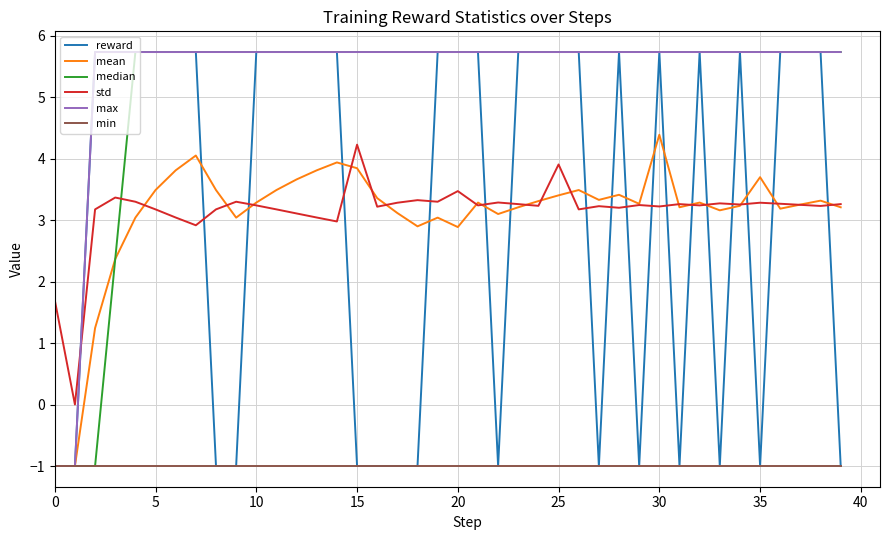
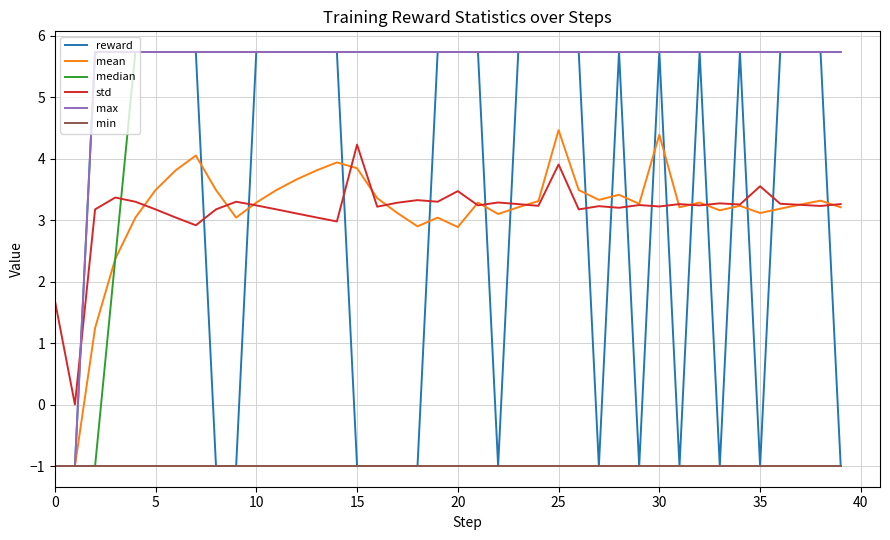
mean, 25: 3.4 -> 4.5
mean, 35: 3.7 -> 3.1
std, 35: 3.3 -> 3.6
